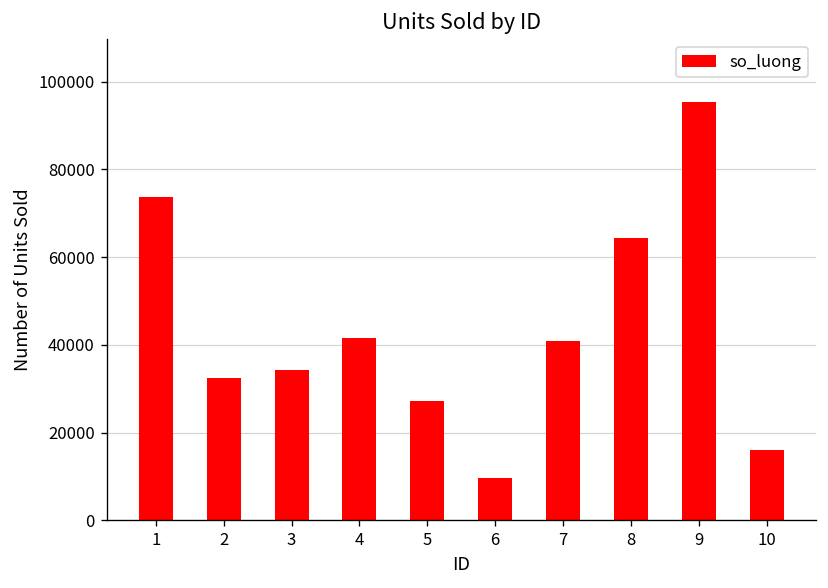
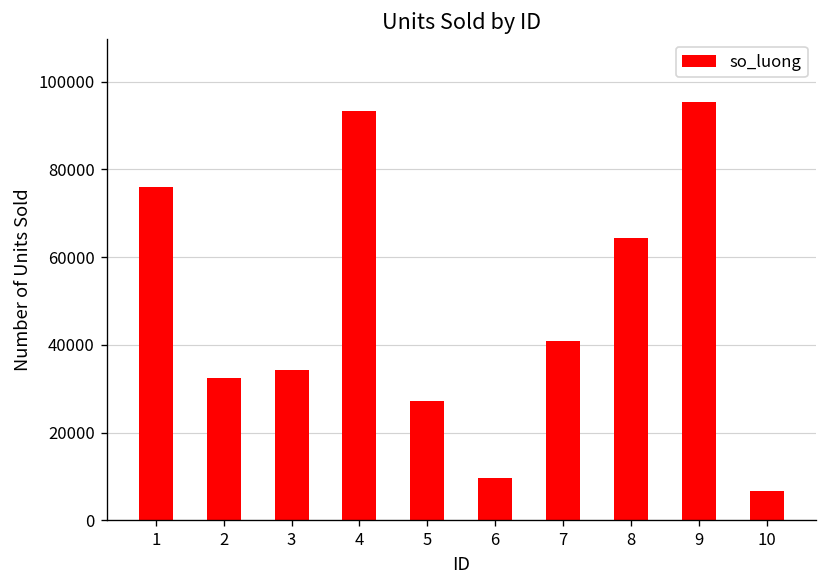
1: 74000 -> 76000
4: 42000 -> 93000
10: 16000 -> 7000
